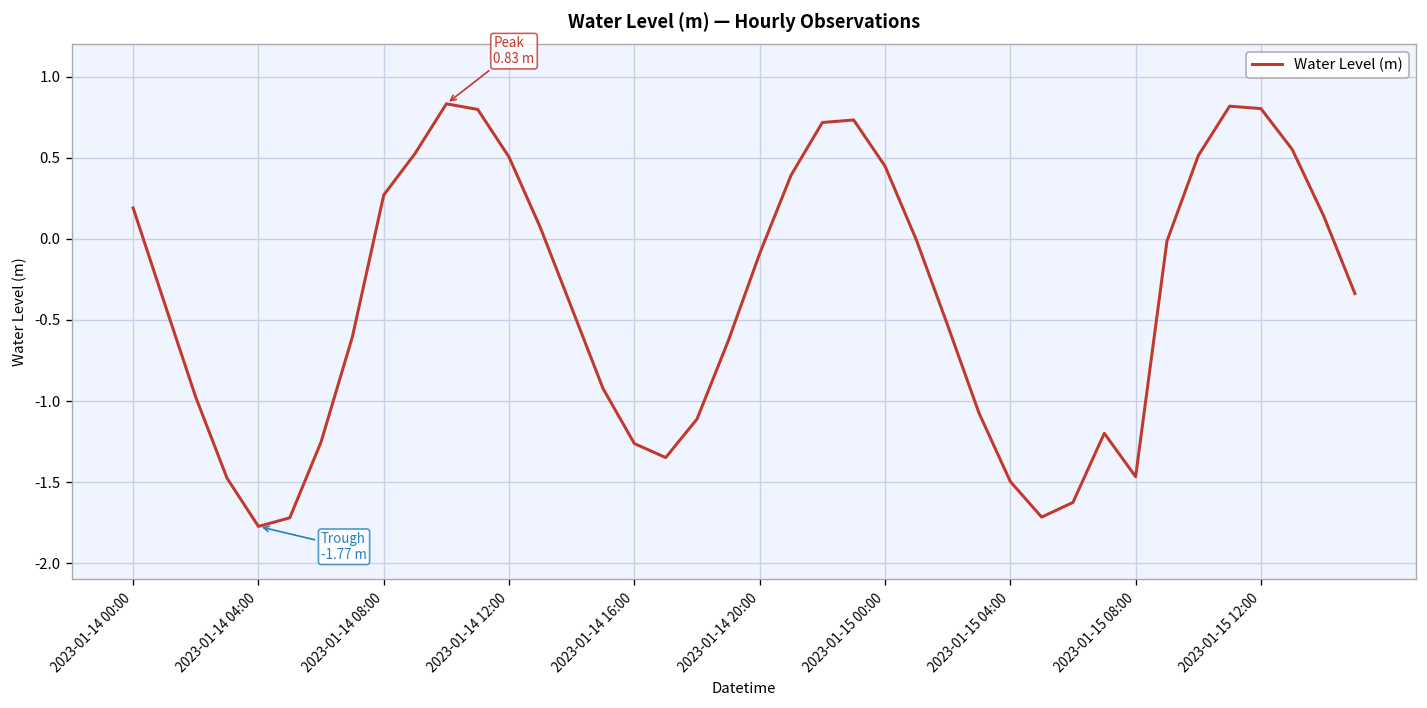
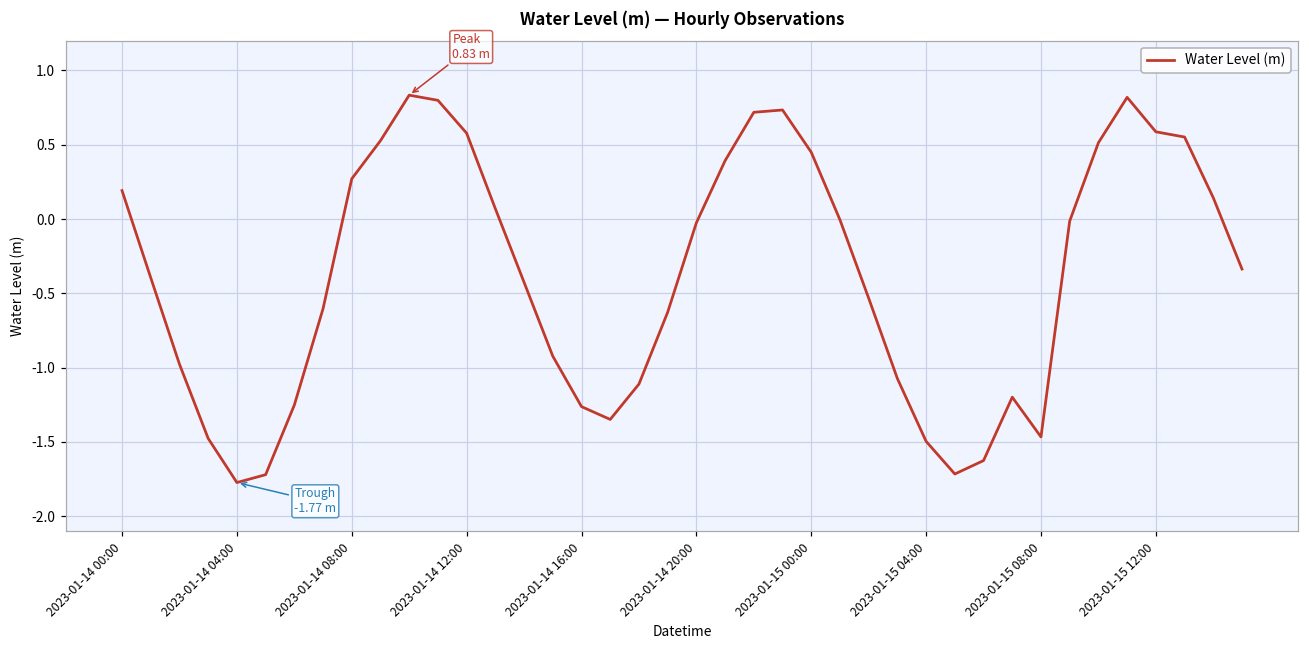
2023-01-14 12:00: 0.50 -> 0.58
2023-01-14 20:00: -0.09 -> -0.03
2023-01-15 12:00: 0.80 -> 0.59
